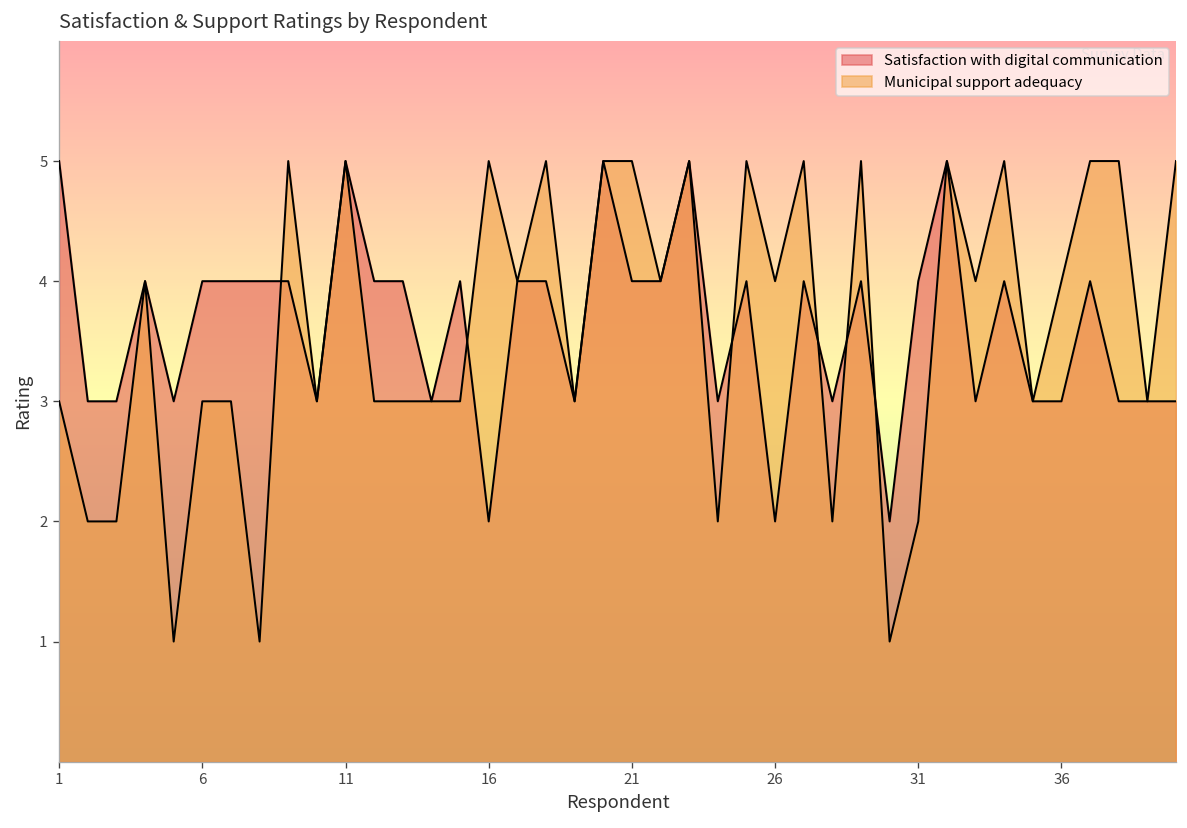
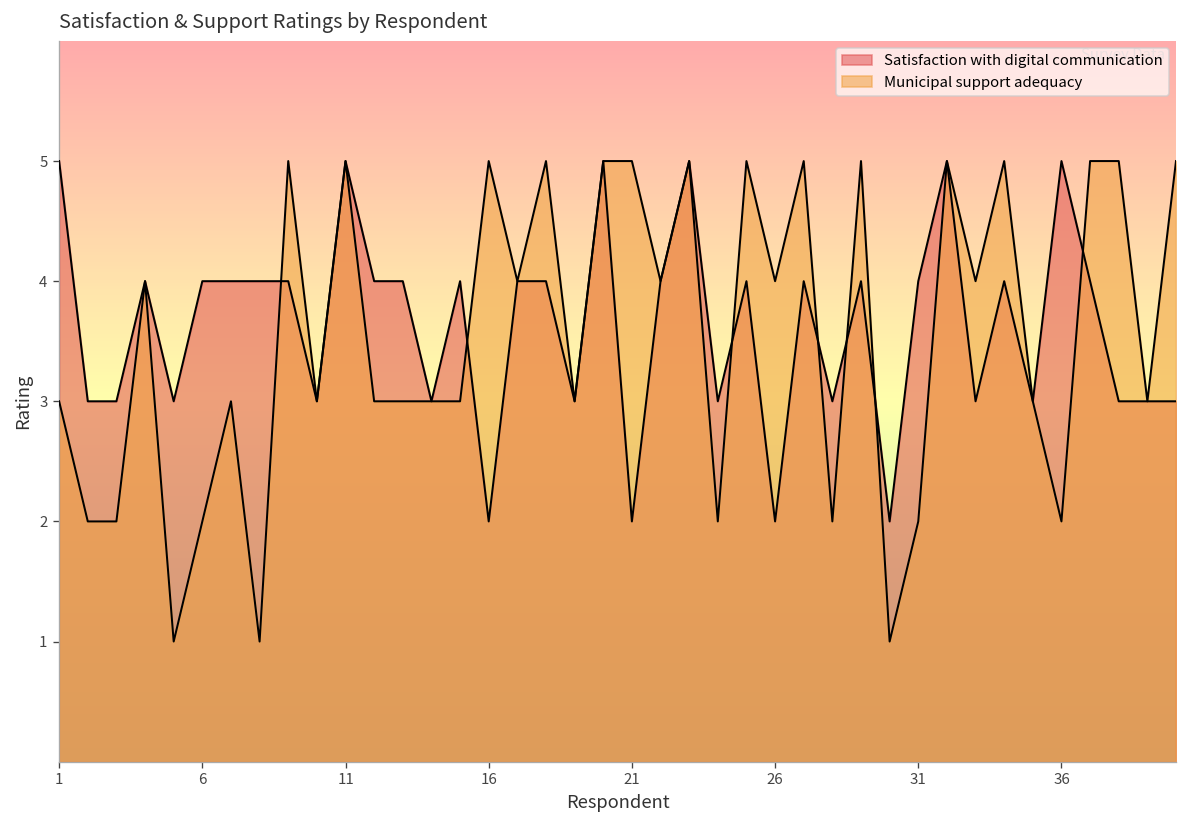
Municipal support adequacy, 6: 3 -> 2
Satisfaction with digital communication, 21: 4 -> 2
Satisfaction with digital communication, 36: 3 -> 5
Municipal support adequacy, 36: 4 -> 2
